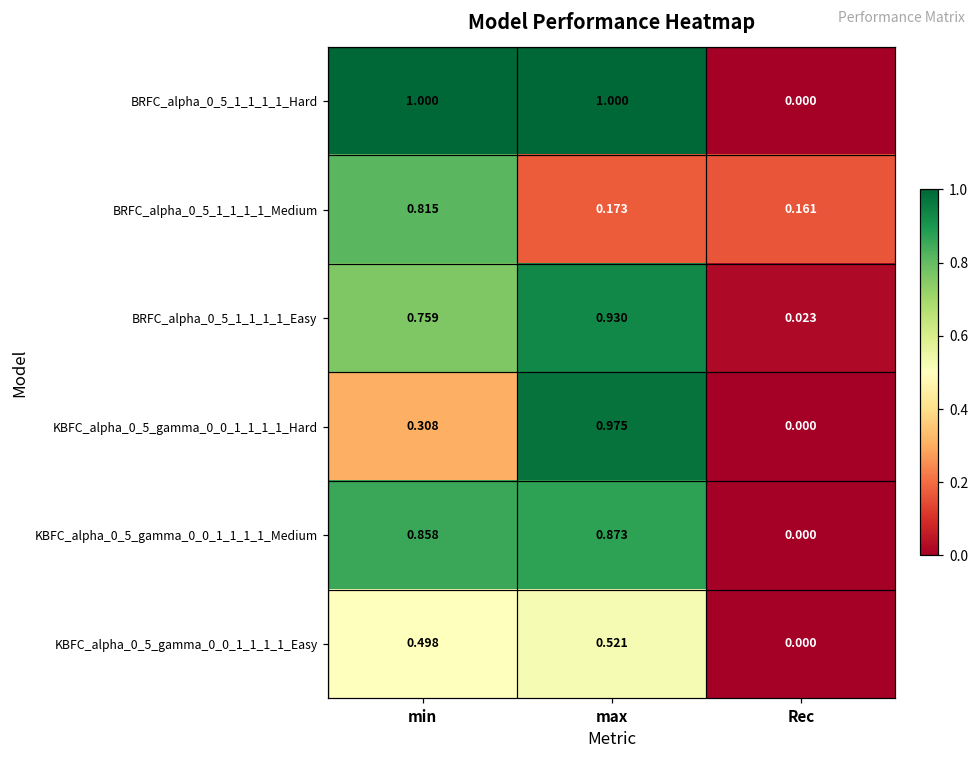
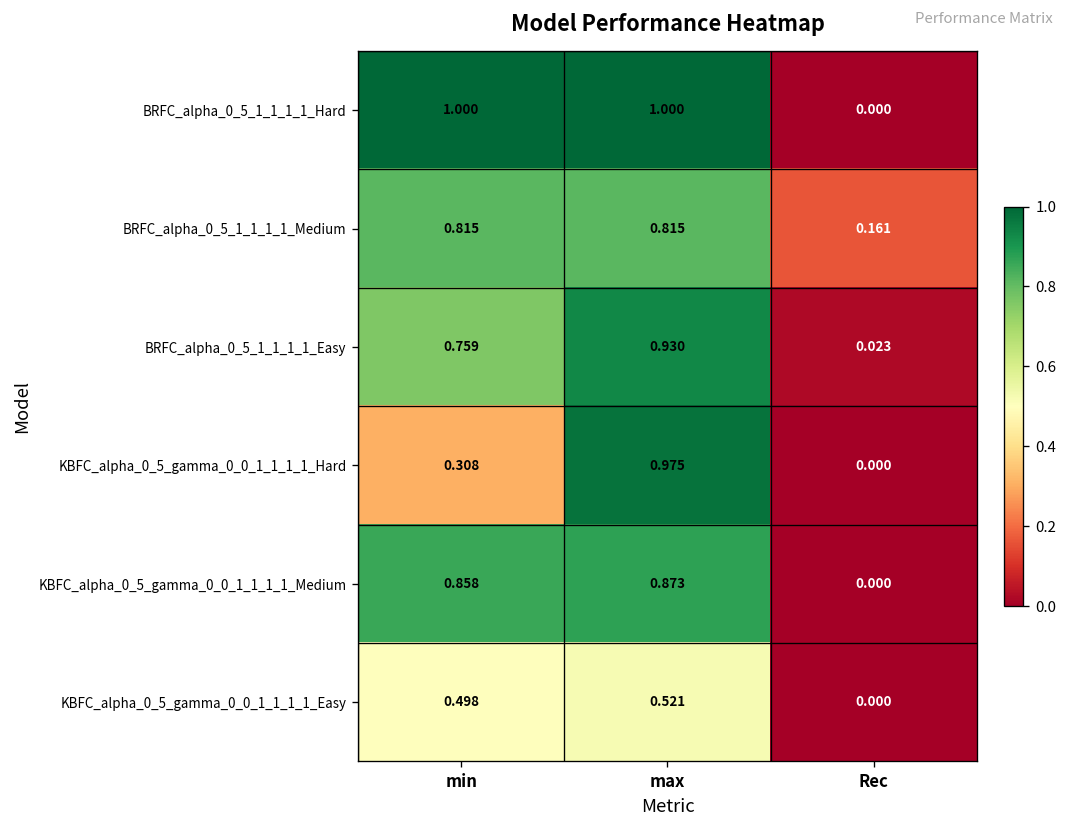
BRFC_alpha_0_5_1_1_1_1_Medium, max: 0.173 -> 0.815
